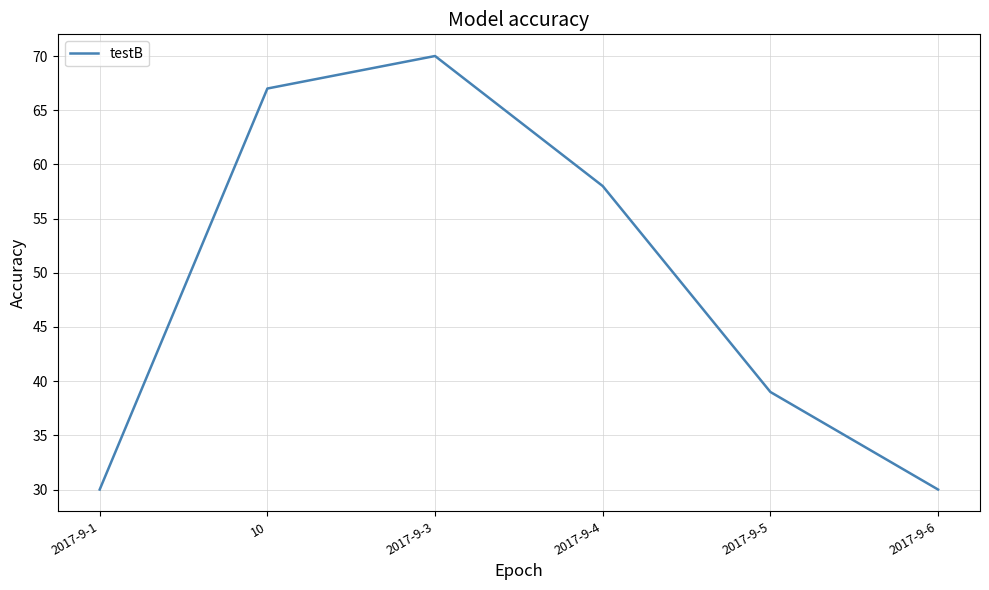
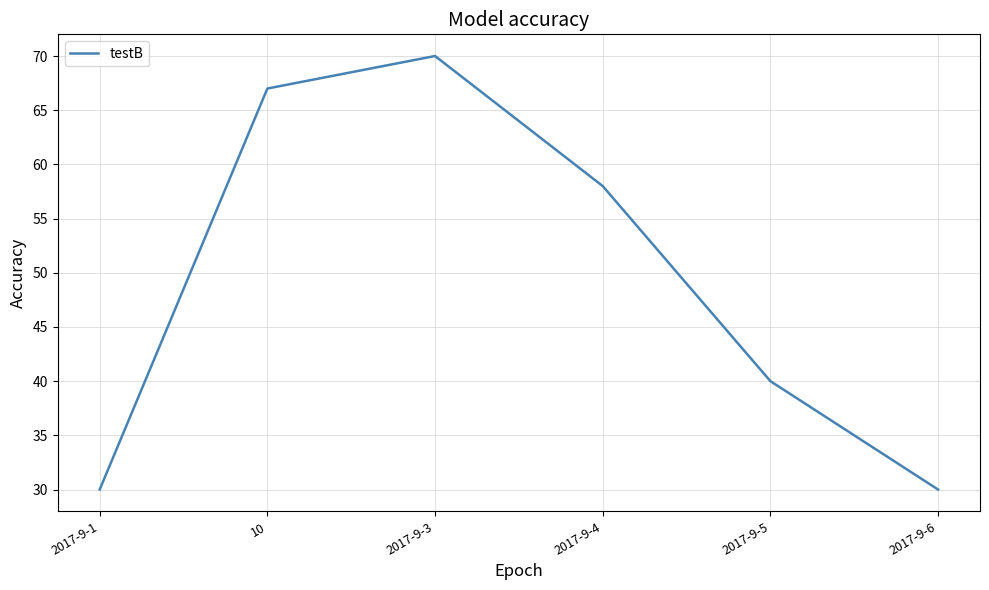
2017-9-5: 39 -> 40
